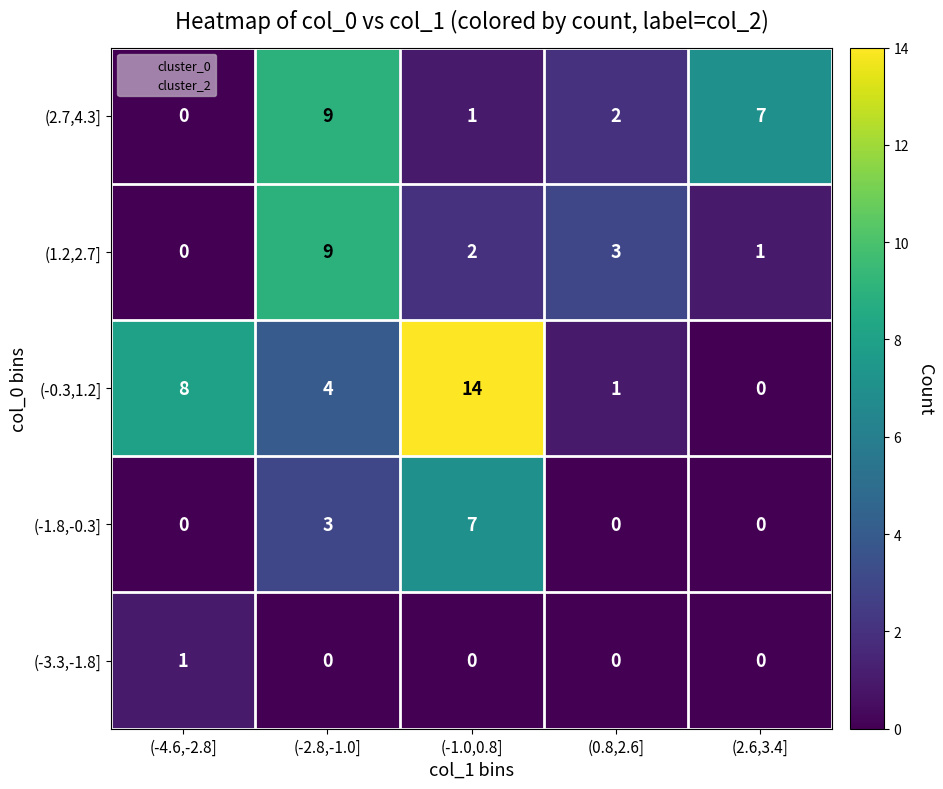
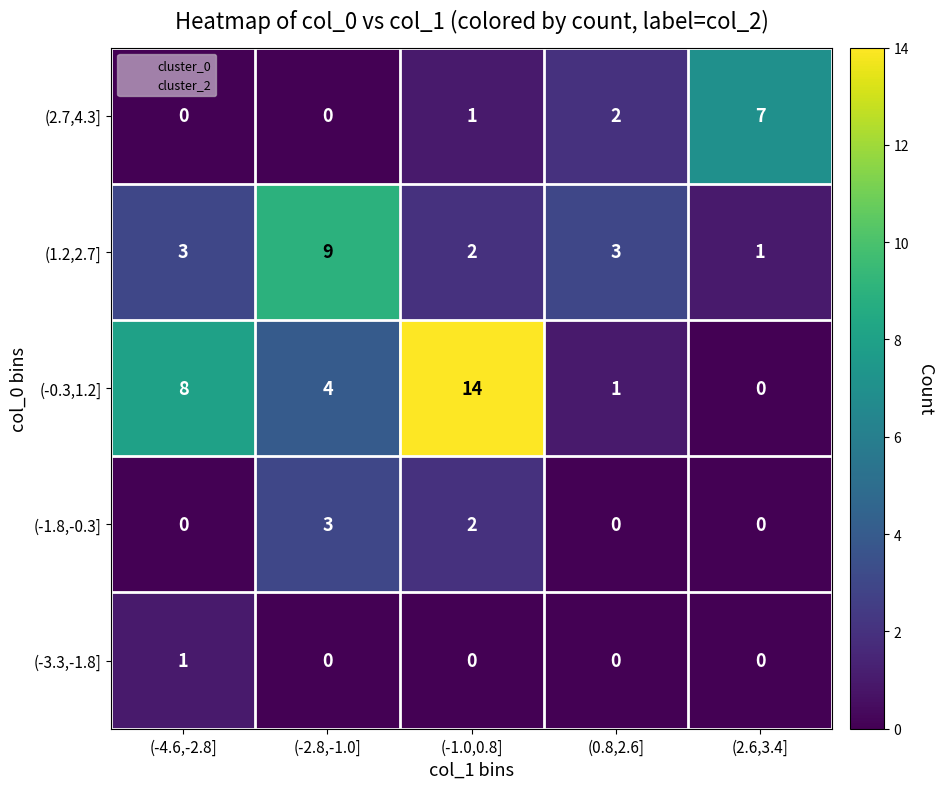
(2.7,4.3], (-2.8,-1.0]: 9 -> 0
(1.2,2.7], (-4.6,-2.8]: 0 -> 3
(-1.8,-0.3], (-1.0,0.8]: 7 -> 2
